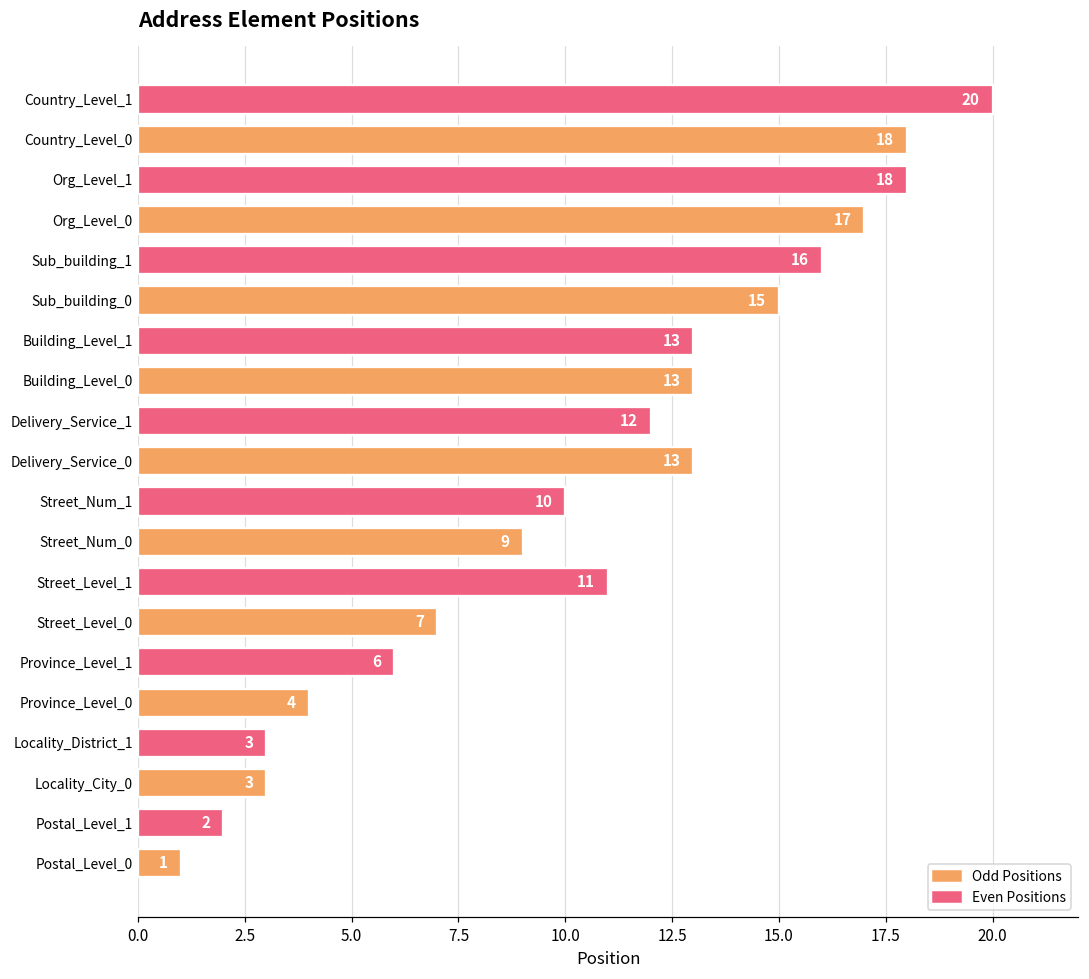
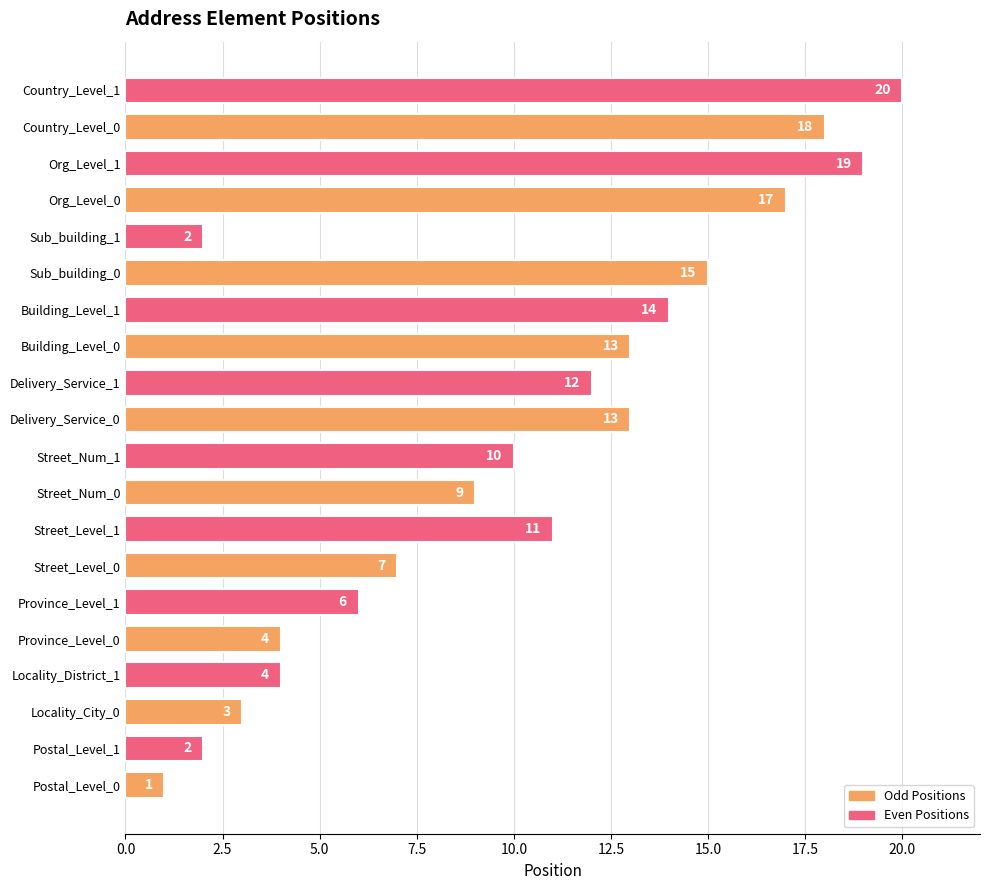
Org_Level_1: 18 -> 19
Sub_building_1: 16 -> 2
Building_Level_1: 13 -> 14
Locality_District_1: 3 -> 4
